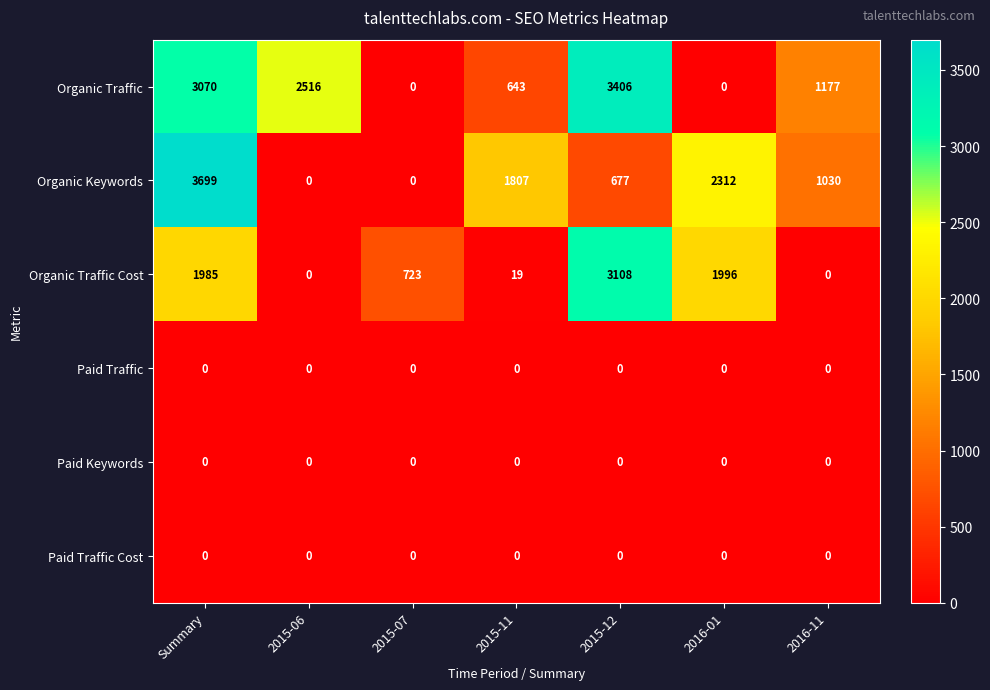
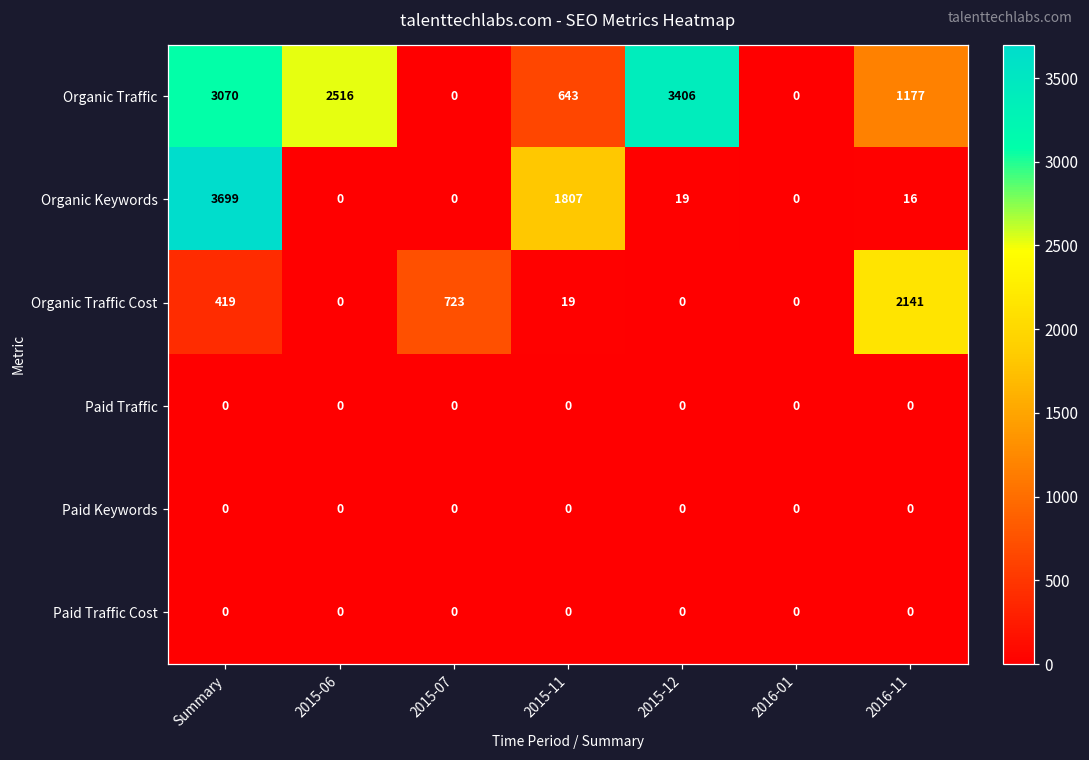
Organic Keywords, 2015-12: 677 -> 19
Organic Keywords, 2016-01: 2312 -> 0
Organic Keywords, 2016-11: 1030 -> 16
Organic Traffic Cost, Summary: 1985 -> 419
Organic Traffic Cost, 2015-12: 3108 -> 0
Organic Traffic Cost, 2016-01: 1996 -> 0
Organic Traffic Cost, 2016-11: 0 -> 2141
